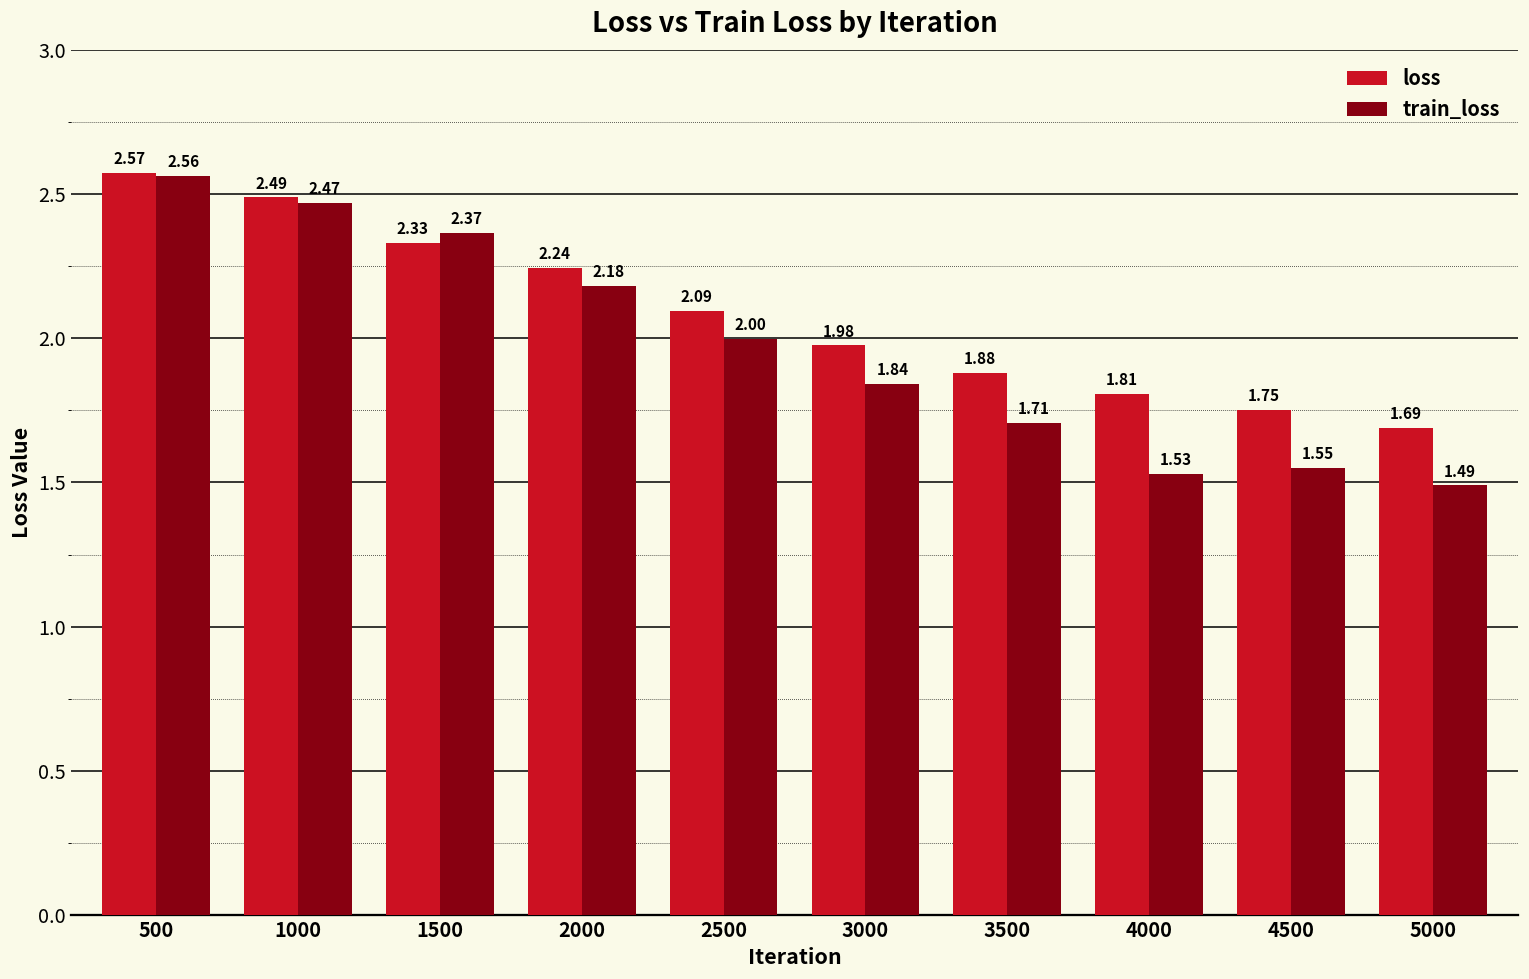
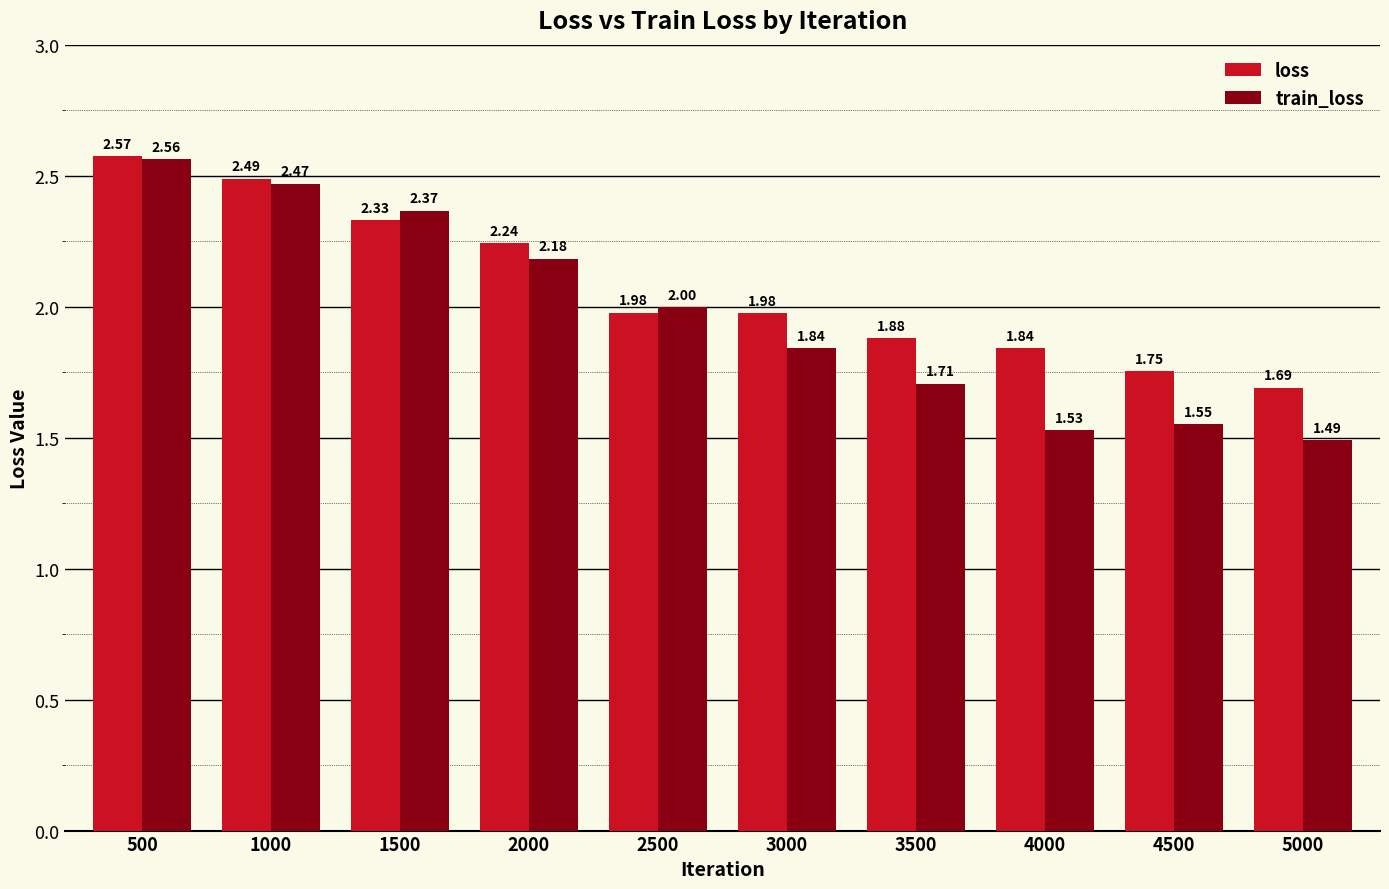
loss, 2500: 2.09 -> 1.98
loss, 4000: 1.81 -> 1.84
